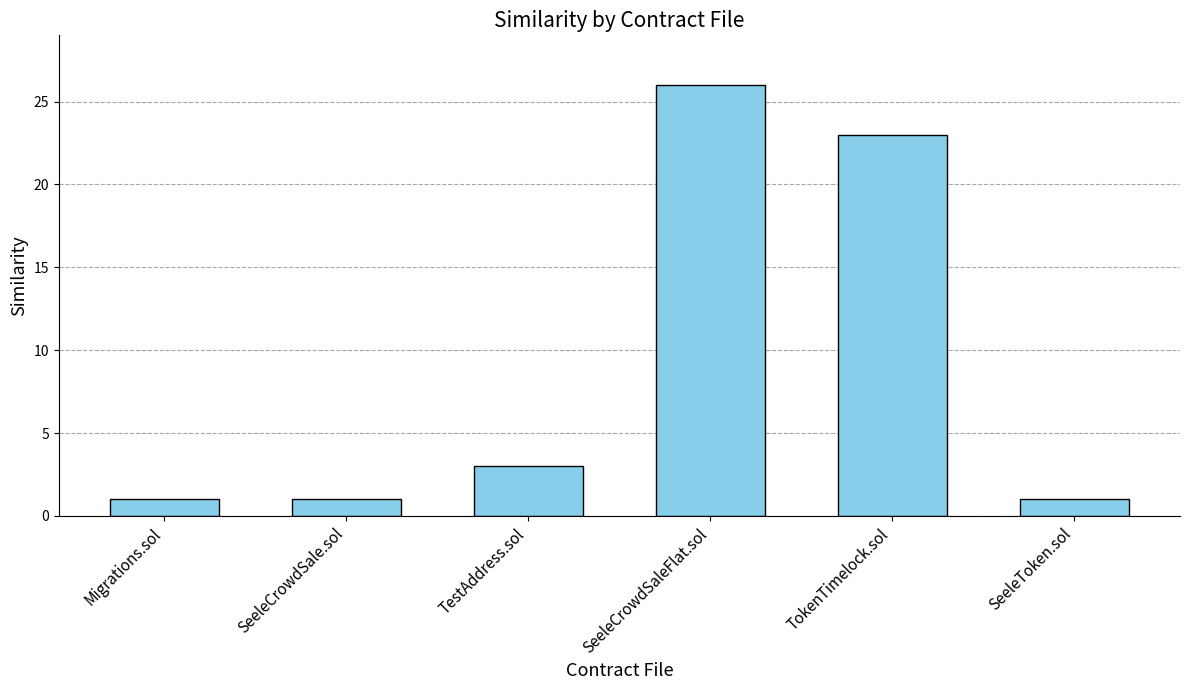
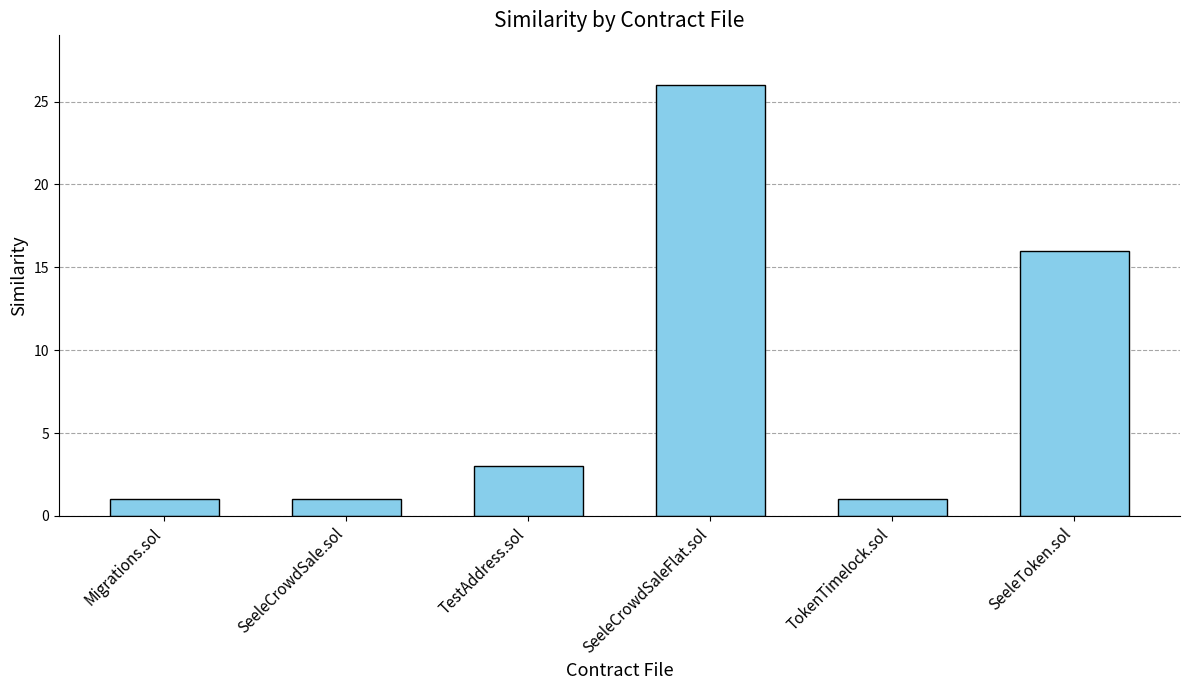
TokenTimelock.sol: 23 -> 1
SeeleToken.sol: 1 -> 16
